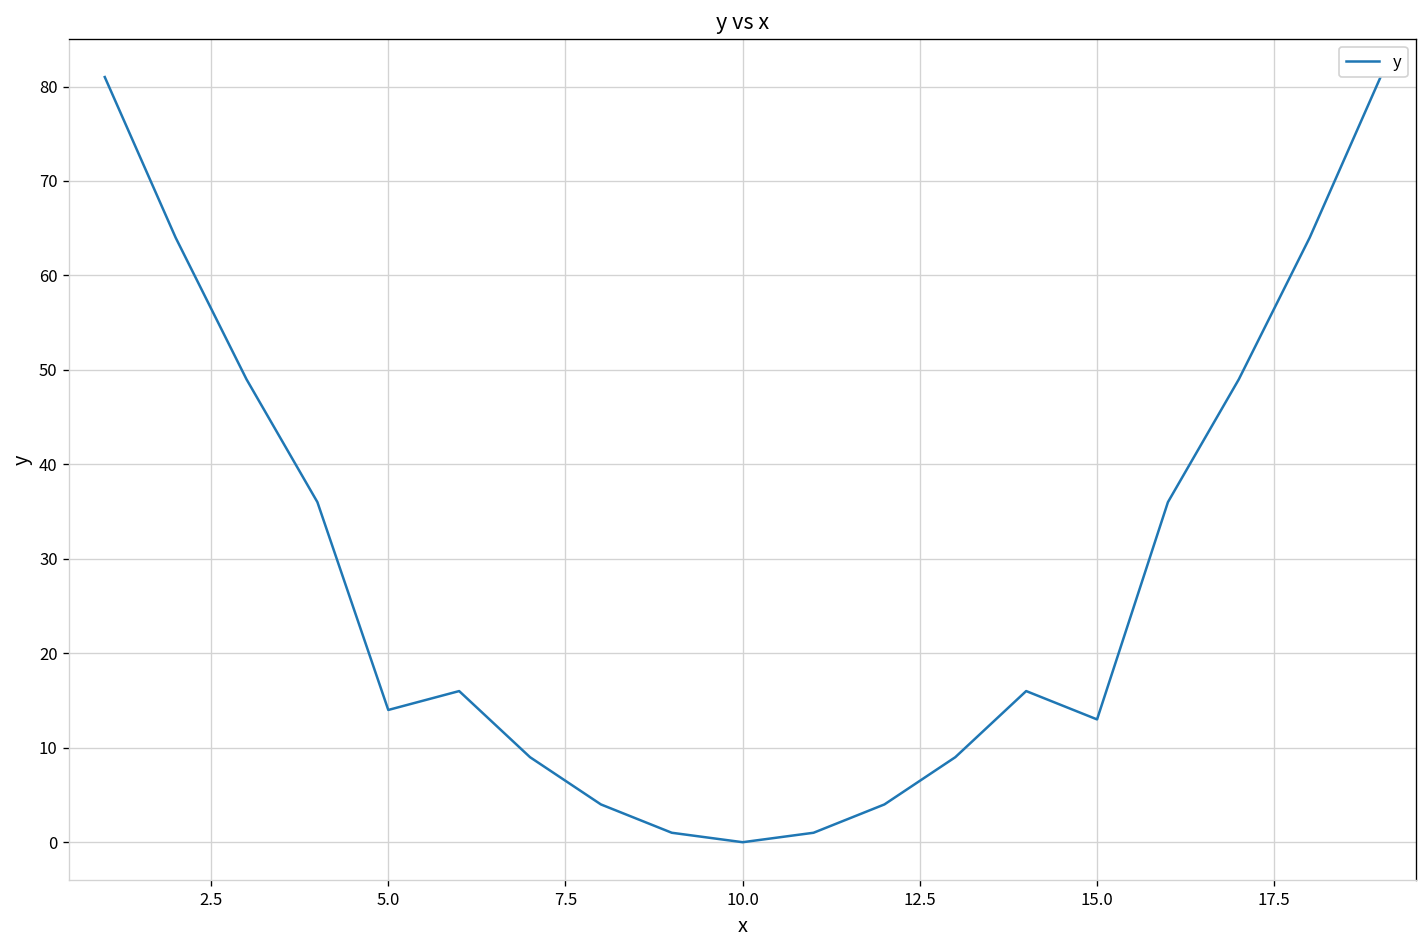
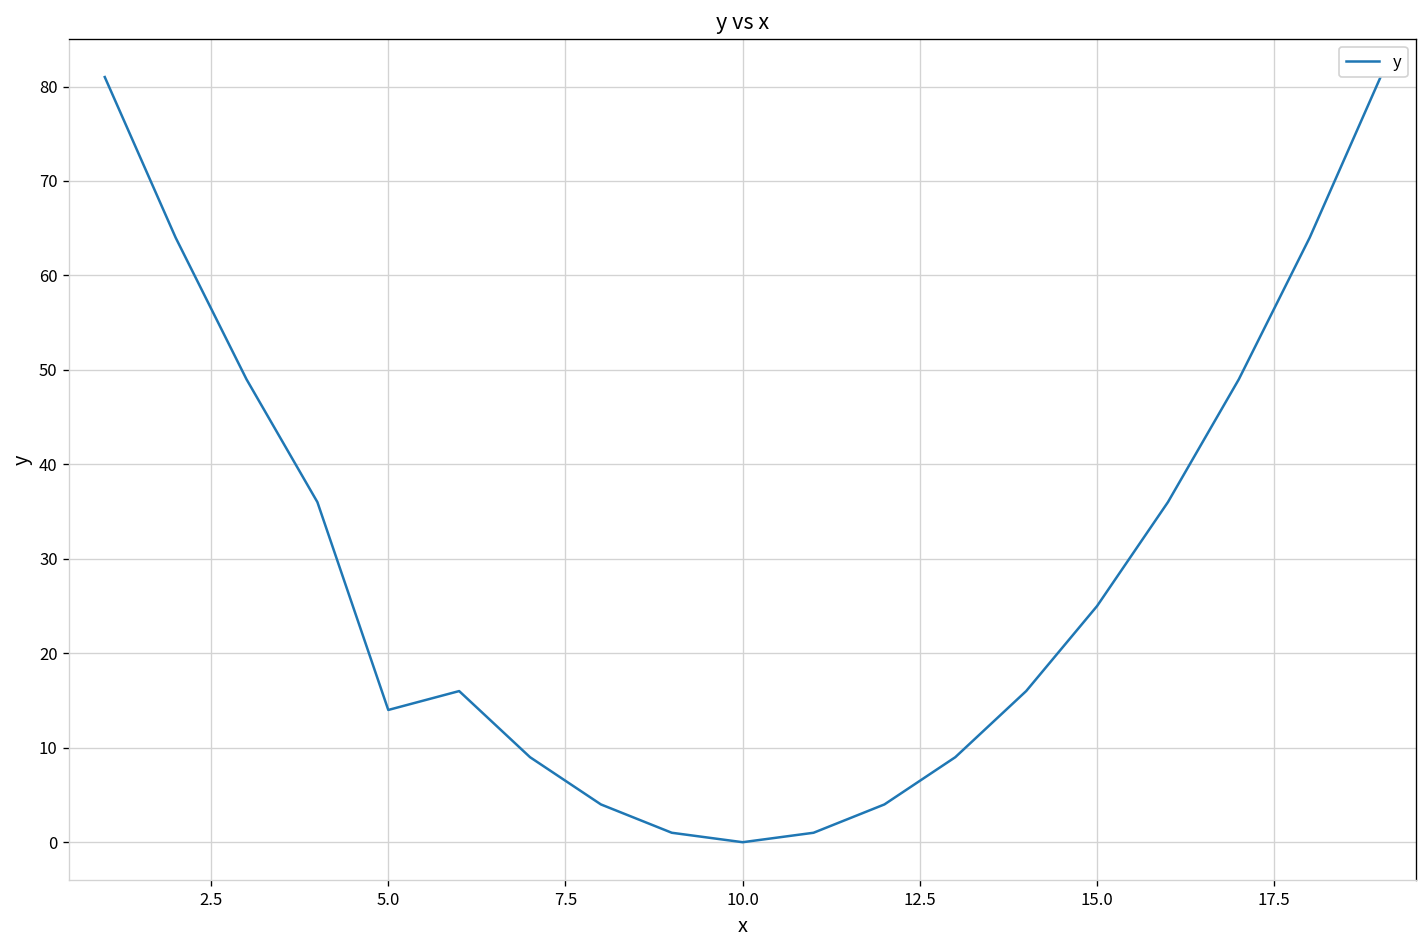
15.0: 13 -> 25
